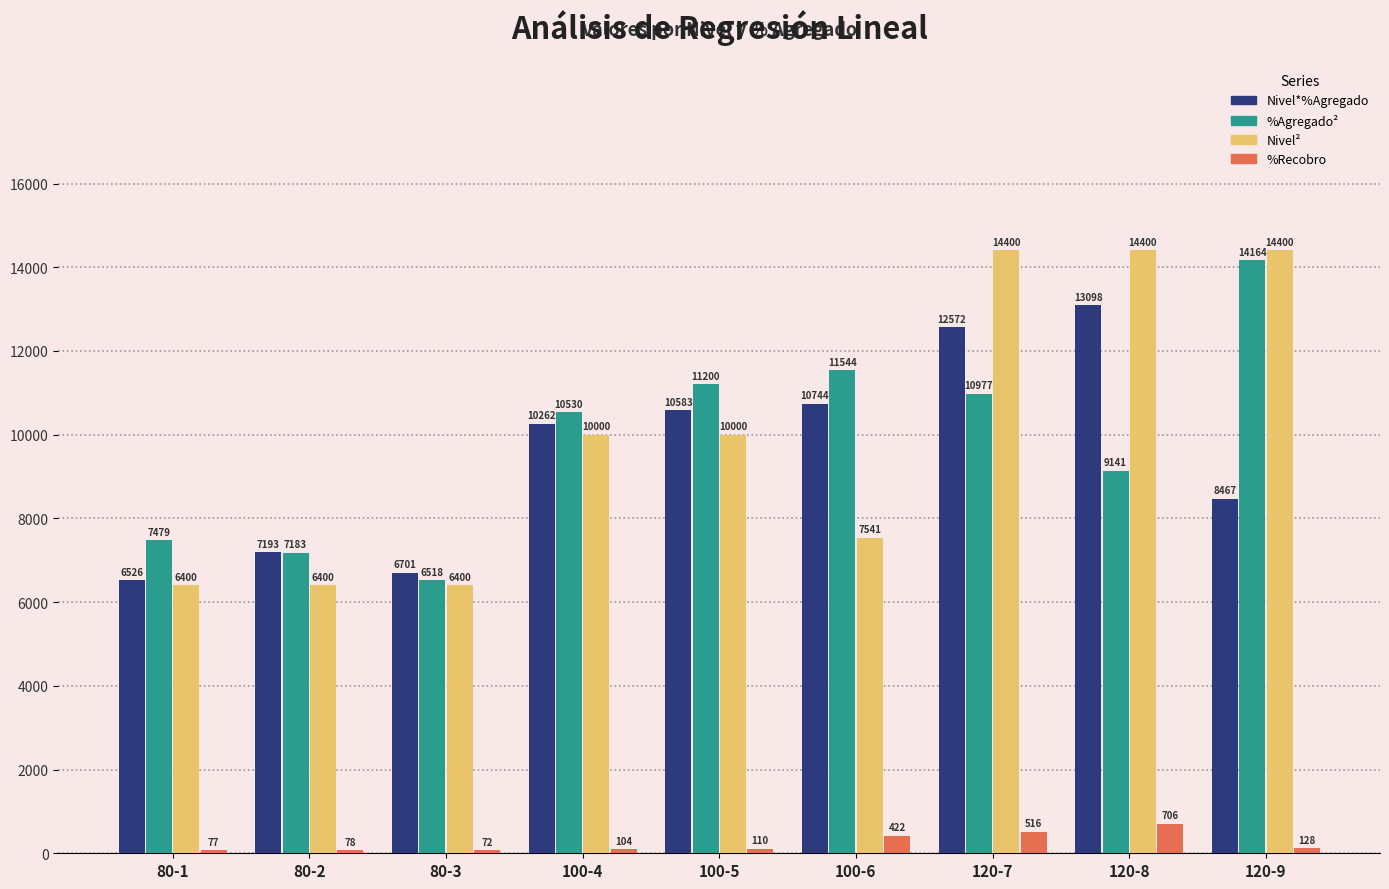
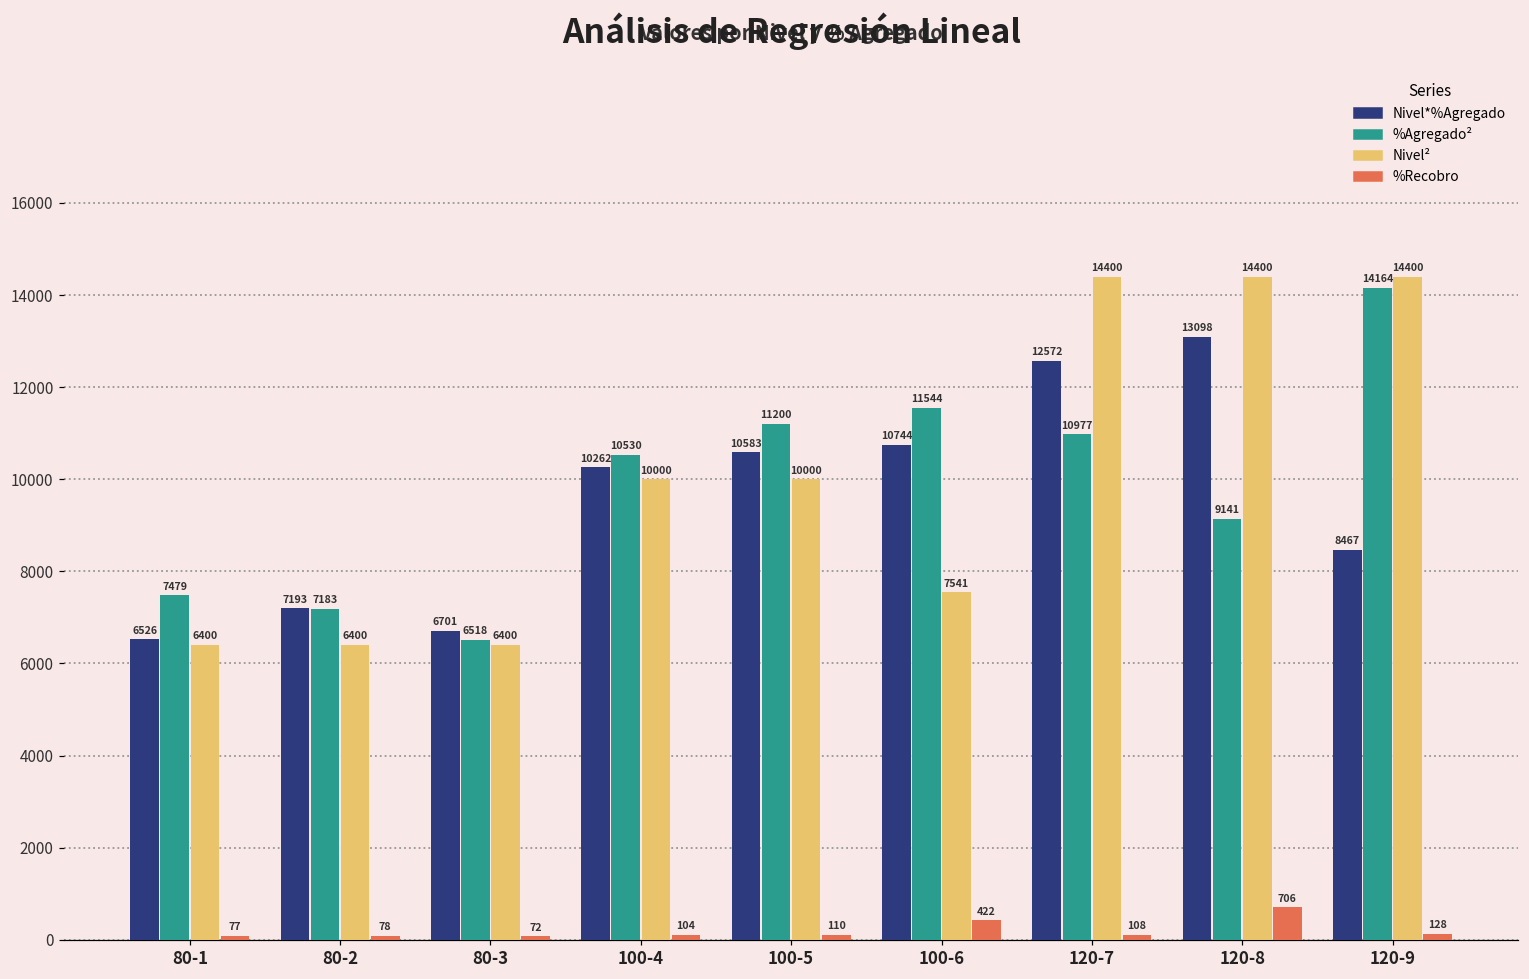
%Recobro, 120-7: 516 -> 108
